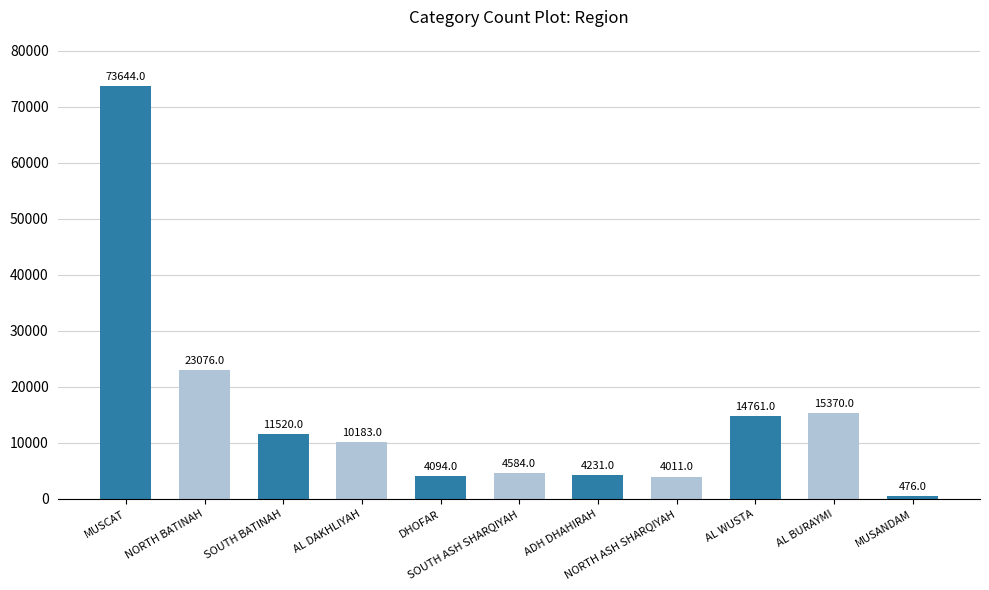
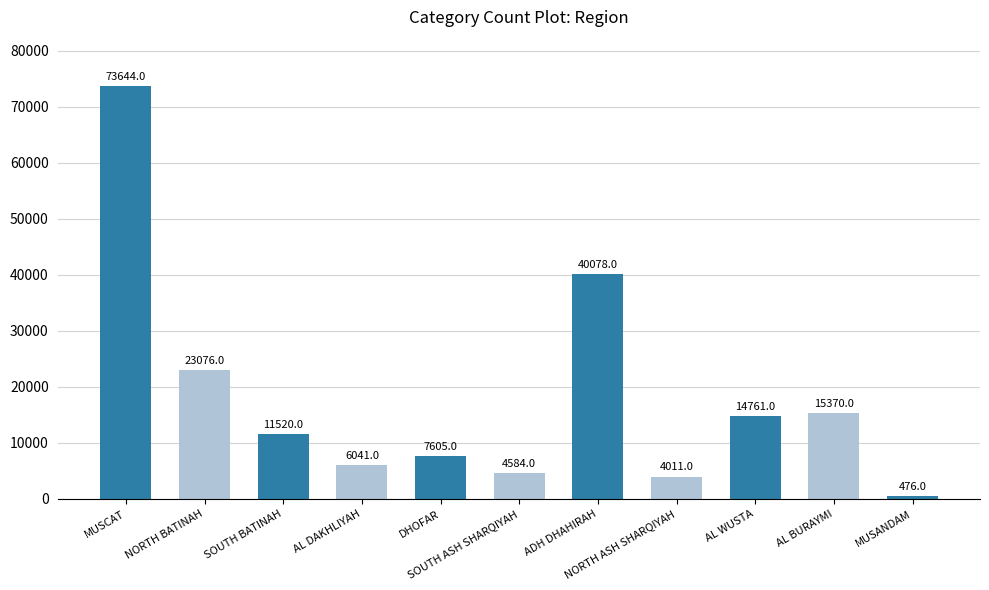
AL DAKHLIYAH: 10183.0 -> 6041.0
DHOFAR: 4094.0 -> 7605.0
ADH DHAHIRAH: 4231.0 -> 40078.0
